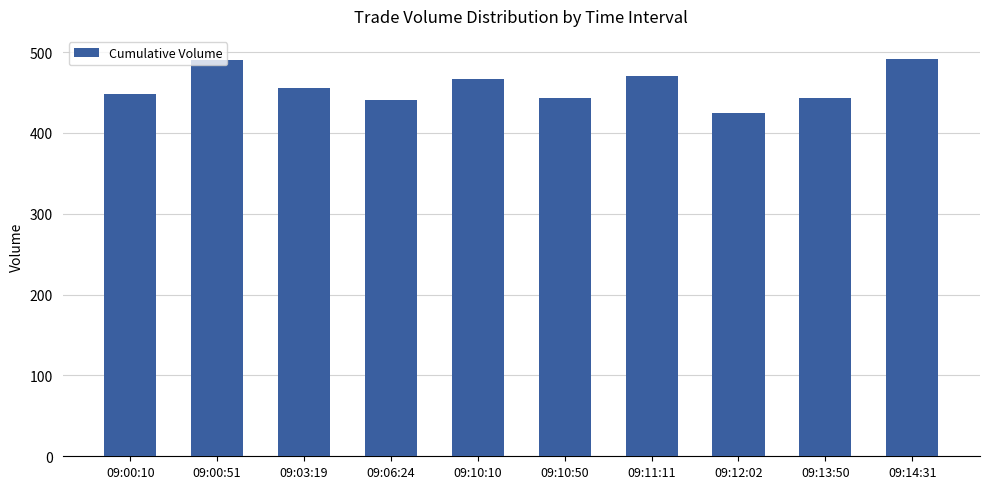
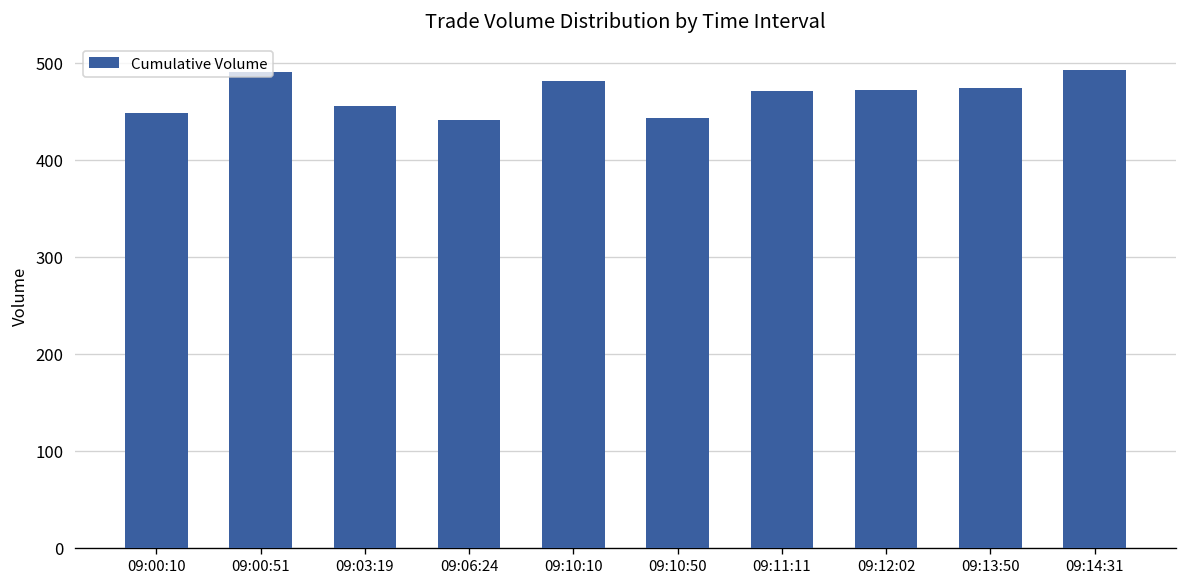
09:10:10: 470 -> 480
09:12:02: 430 -> 470
09:13:50: 440 -> 470
